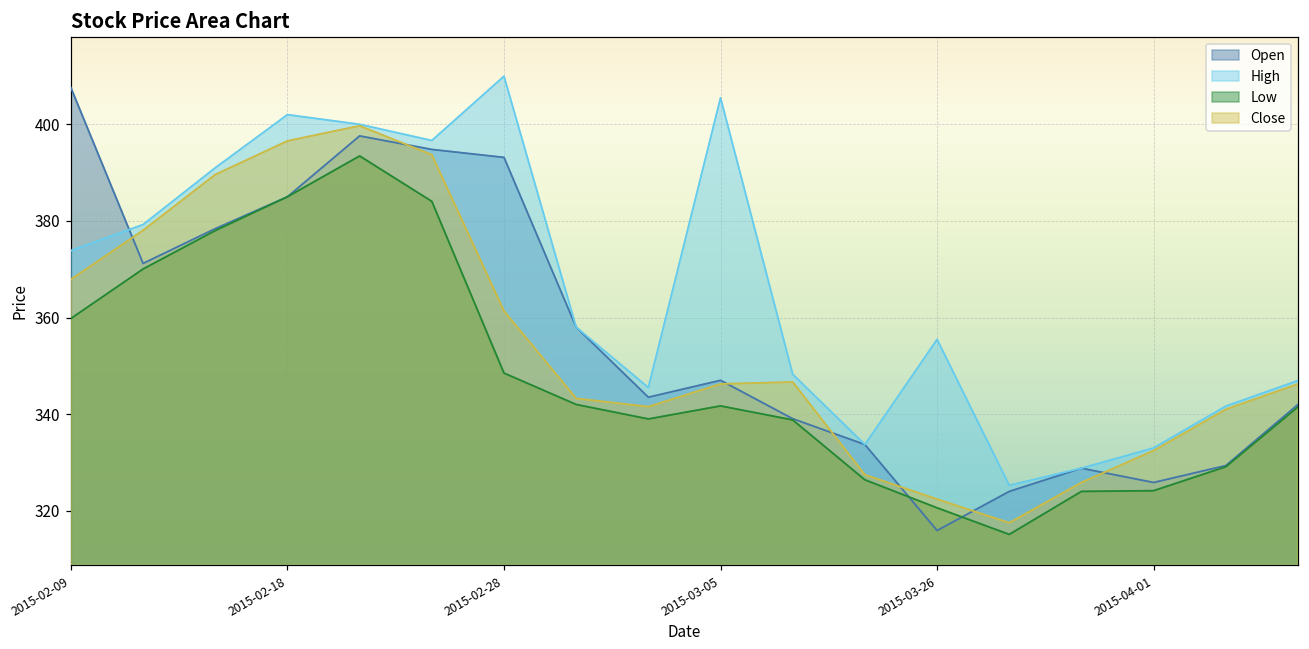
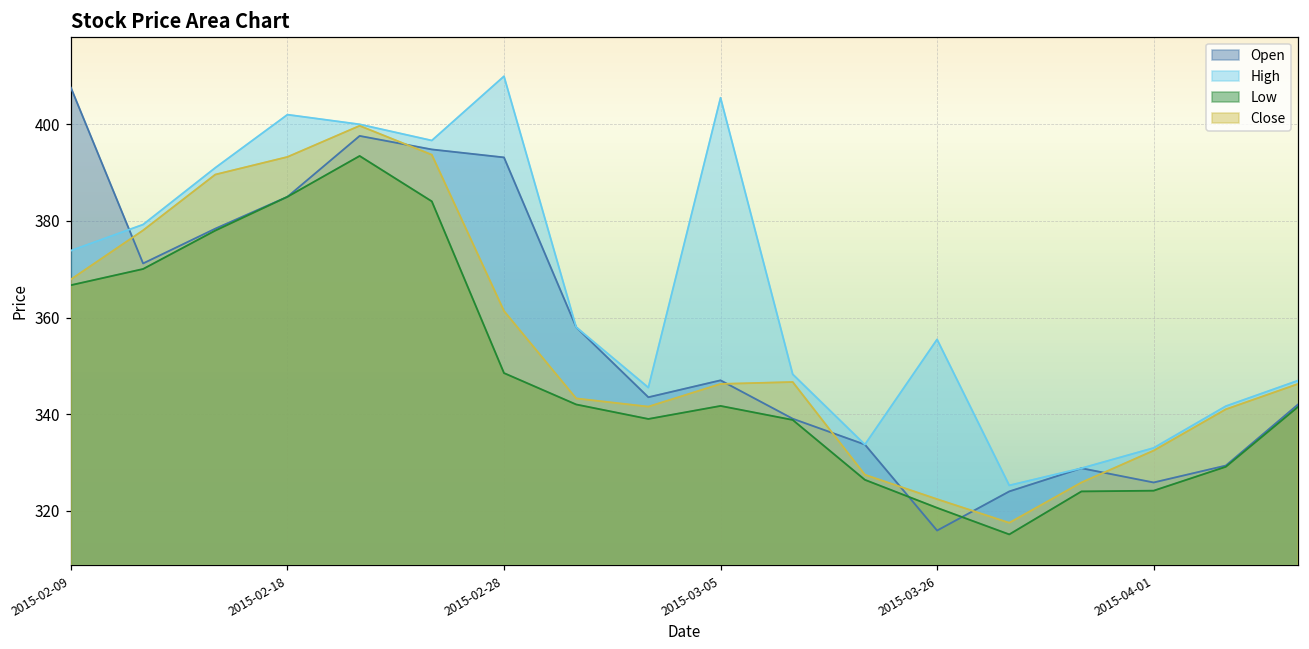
Low, 2015-02-09: 360 -> 367
Close, 2015-02-18: 397 -> 393
